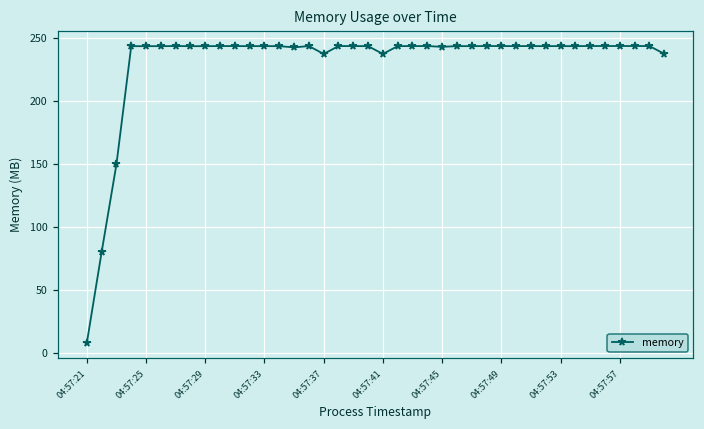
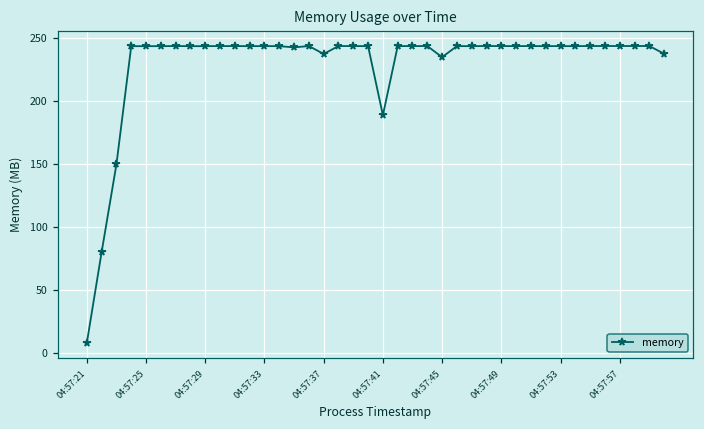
04:57:41: 238 -> 189
04:57:45: 243 -> 235
